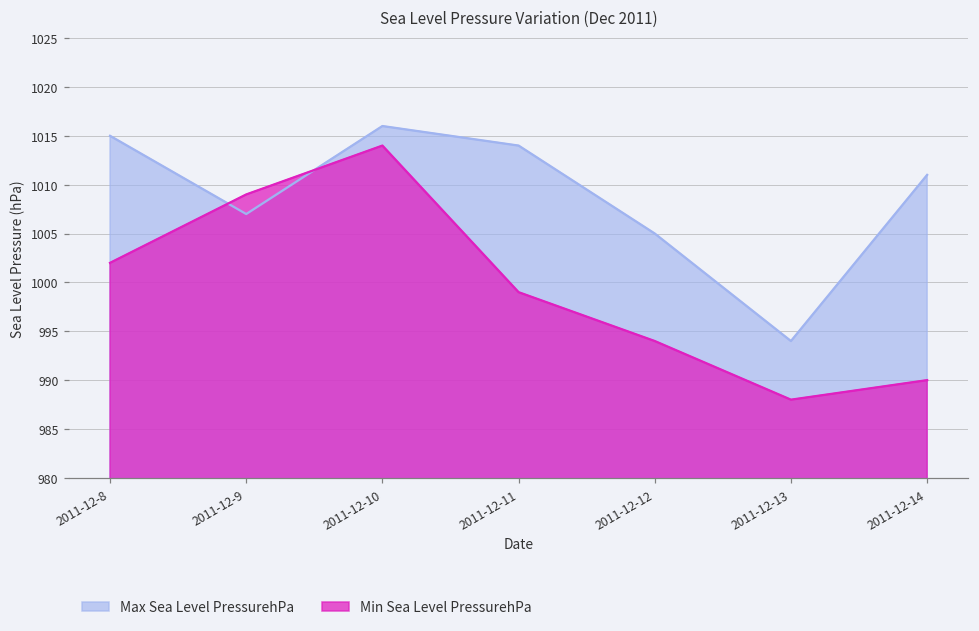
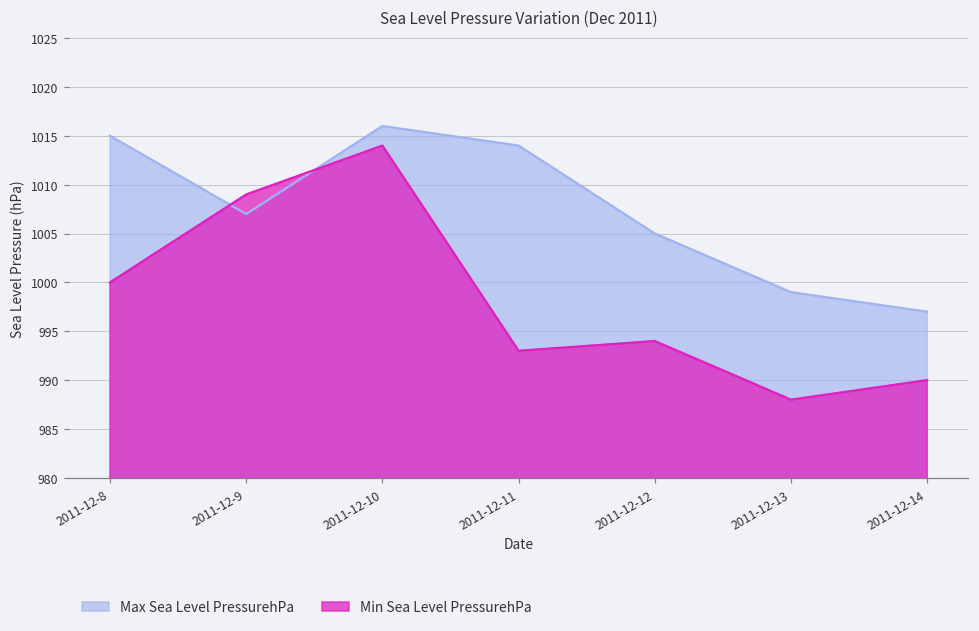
Min Sea Level PressurehPa, 2011-12-8: 1002 -> 1000
Min Sea Level PressurehPa, 2011-12-11: 999 -> 993
Max Sea Level PressurehPa, 2011-12-13: 994 -> 999
Max Sea Level PressurehPa, 2011-12-14: 1011 -> 997
